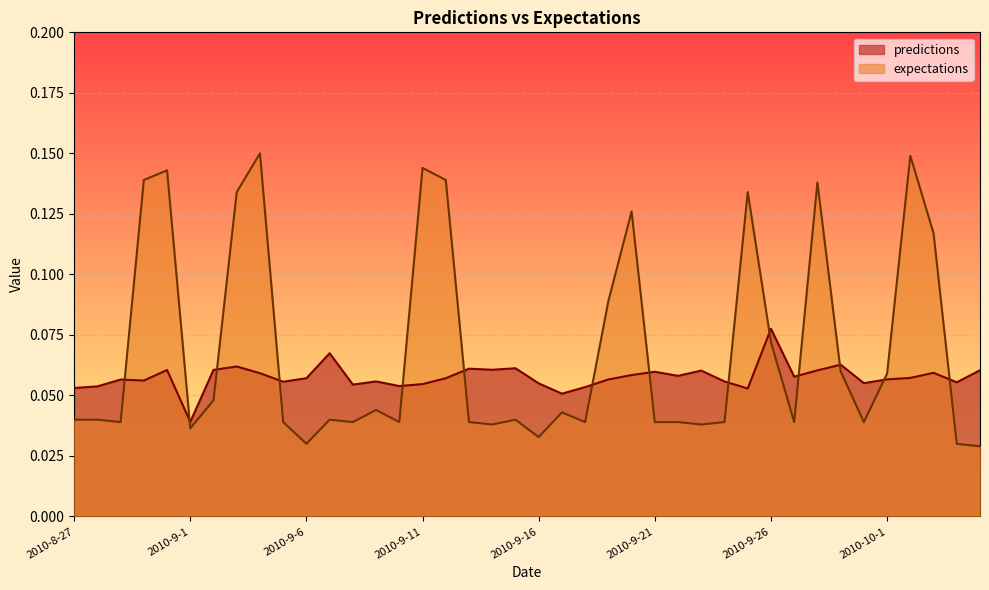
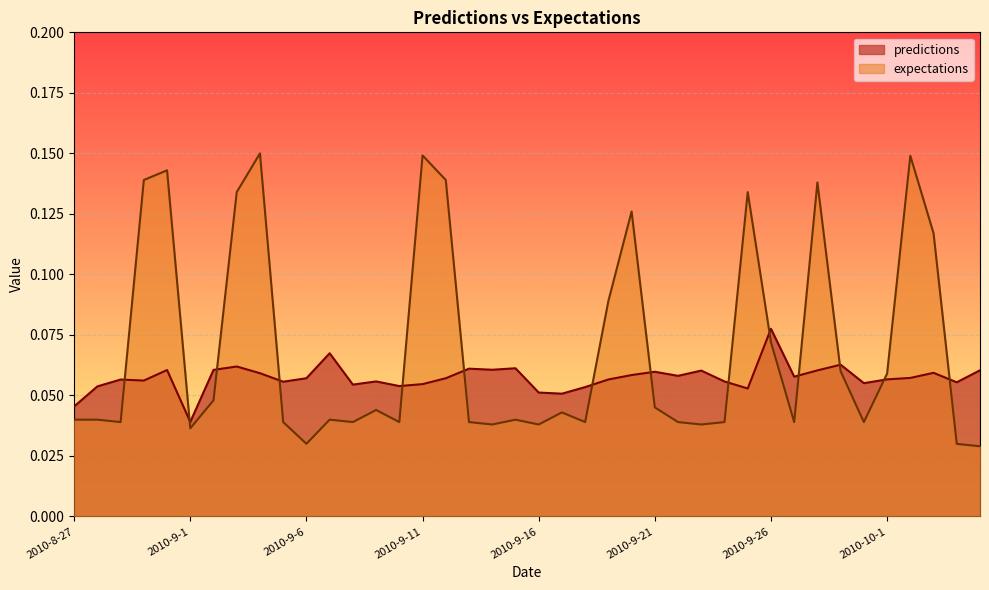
predictions, 2010-8-27: 0.053 -> 0.045
expectations, 2010-9-11: 0.144 -> 0.149
predictions, 2010-9-16: 0.055 -> 0.051
expectations, 2010-9-16: 0.033 -> 0.038
expectations, 2010-9-21: 0.039 -> 0.045
